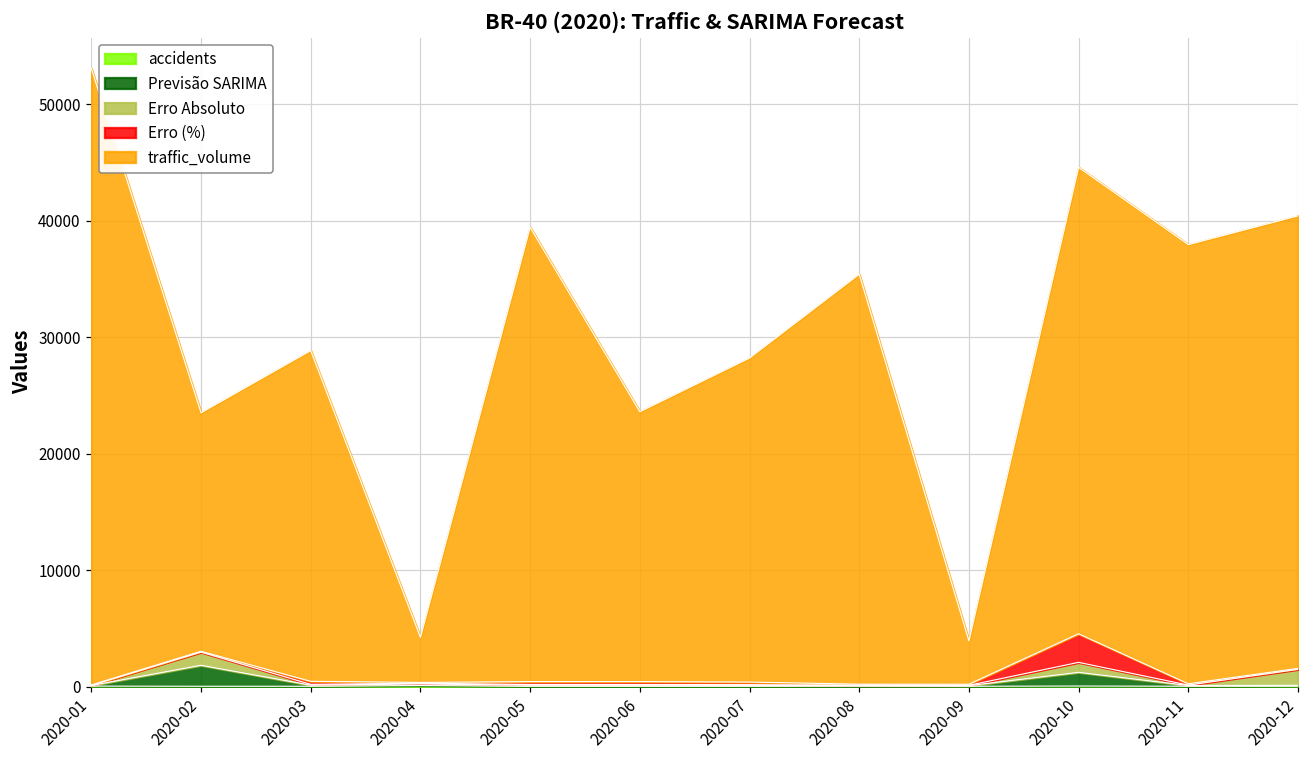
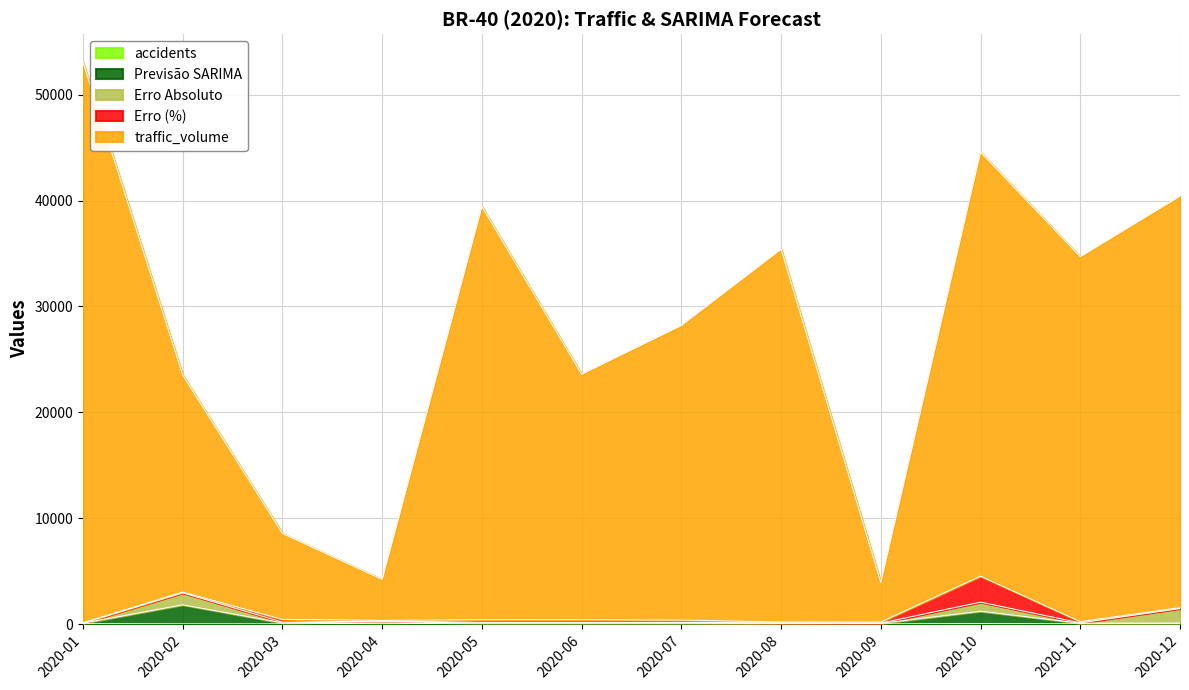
traffic_volume, 2020-03: 28400 -> 8100
traffic_volume, 2020-11: 37700 -> 34400
